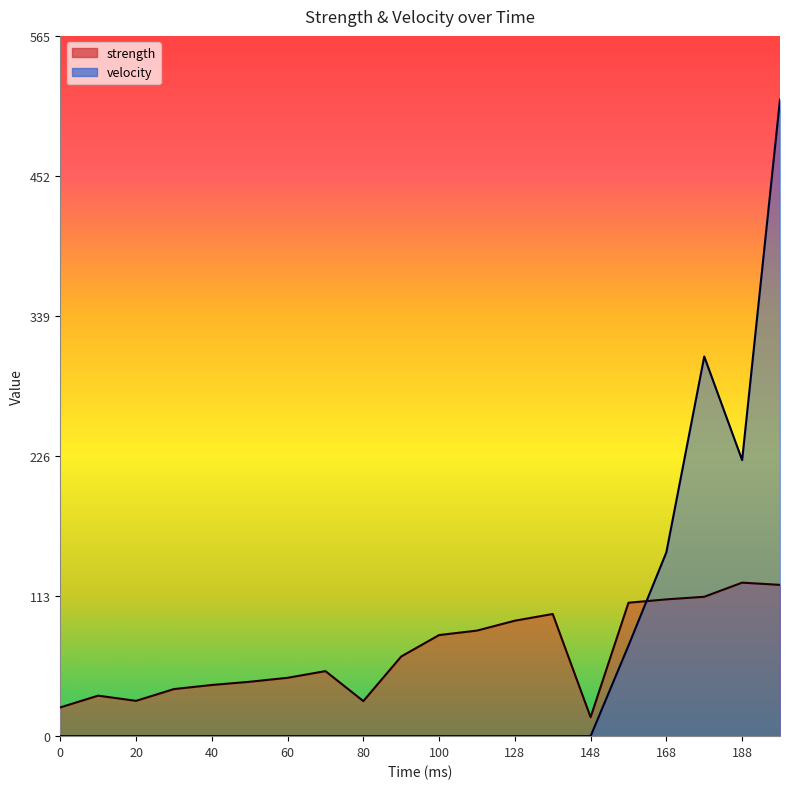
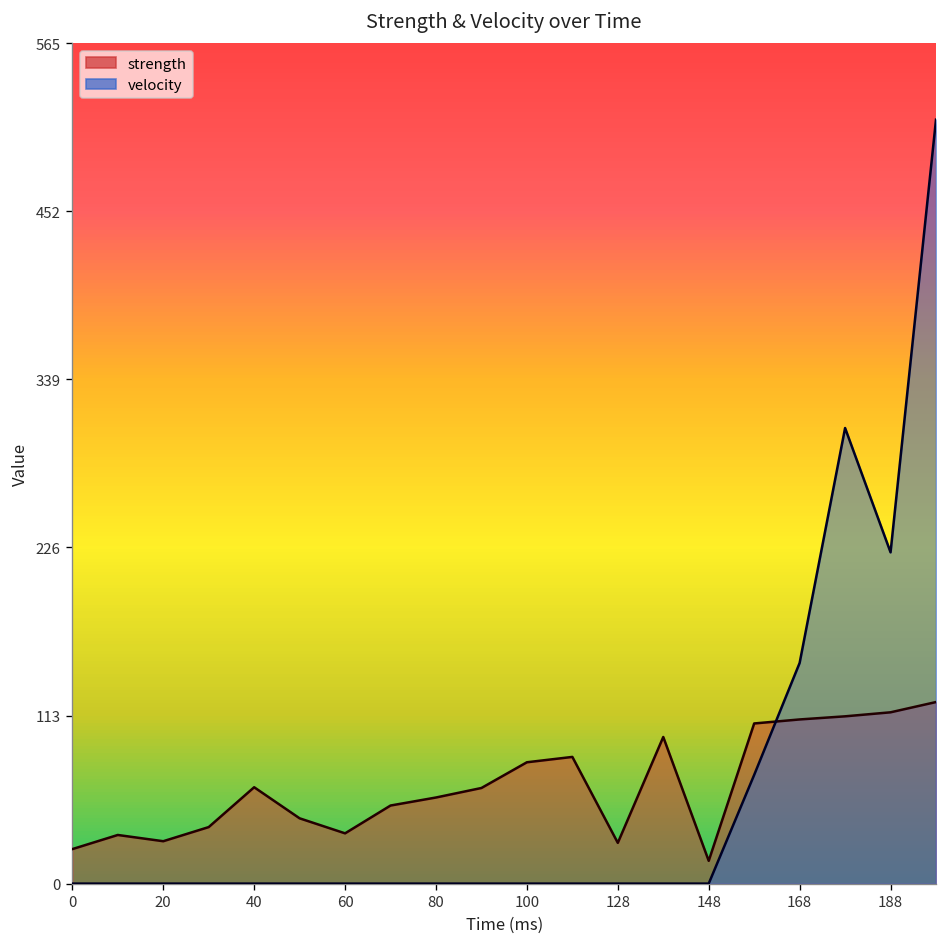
strength, 40: 41 -> 65
strength, 60: 47 -> 34
strength, 80: 28 -> 58
strength, 128: 93 -> 27
strength, 188: 124 -> 115
